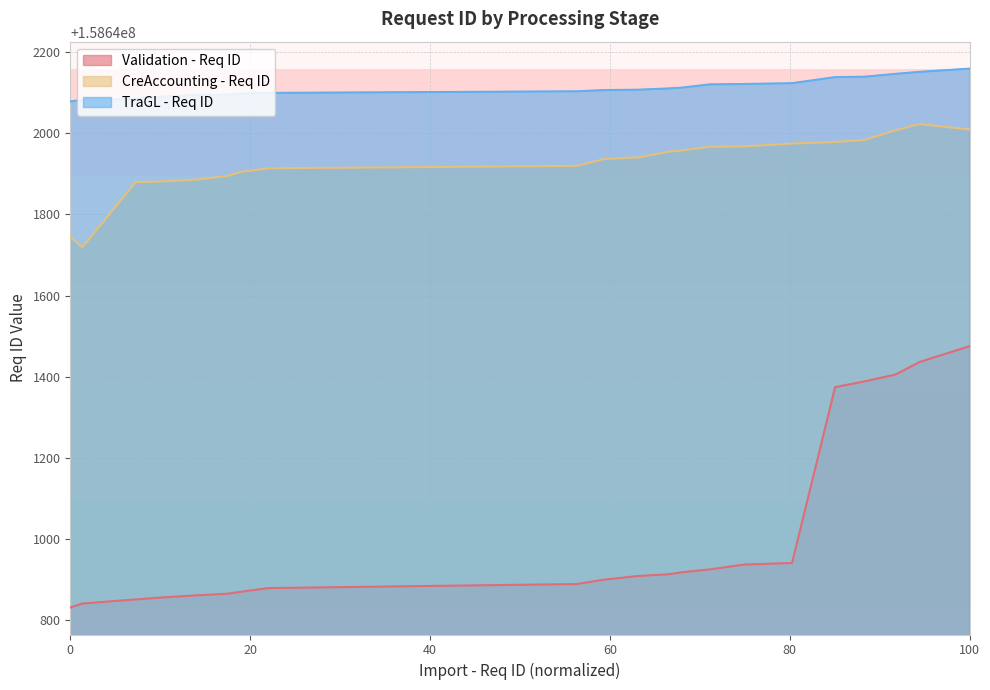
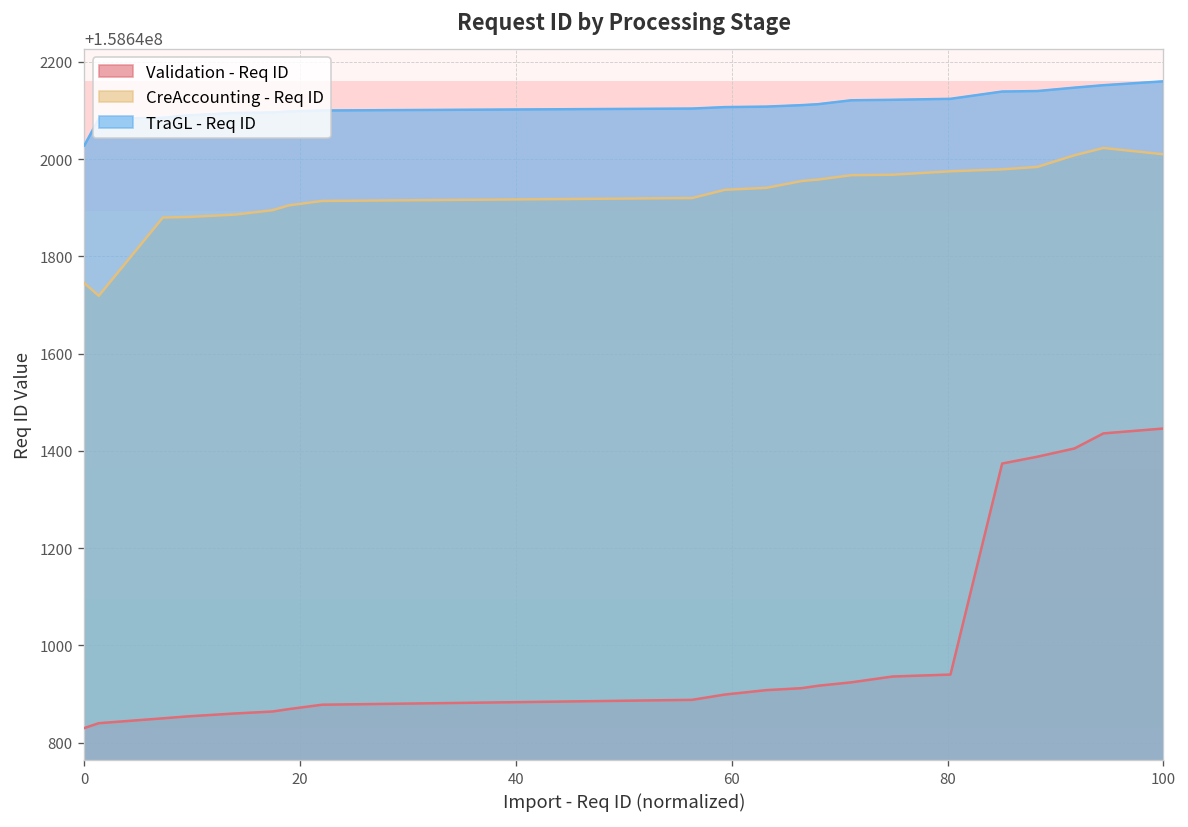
TraGL - Req ID, 0: 158642080 -> 158642030
Validation - Req ID, 100: 158641480 -> 158641450
